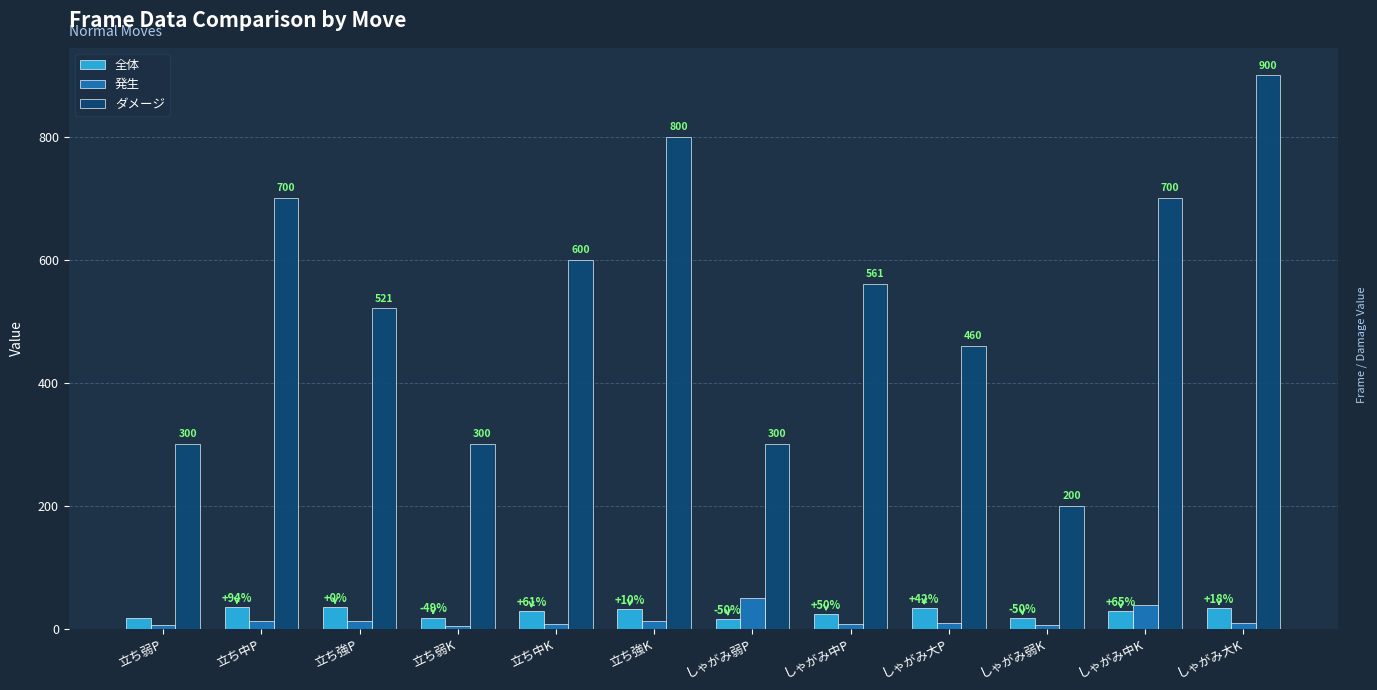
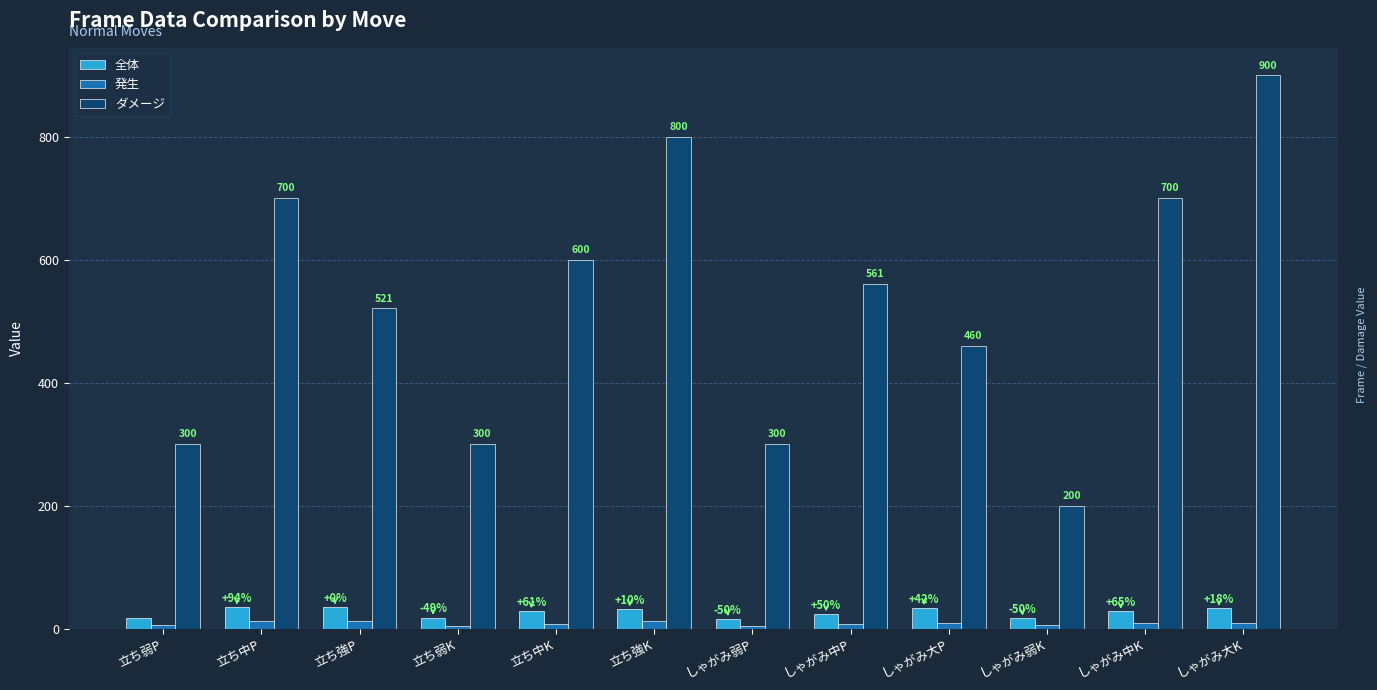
発生, しゃがみ弱P: 50 -> 0
発生, しゃがみ中K: 40 -> 10
